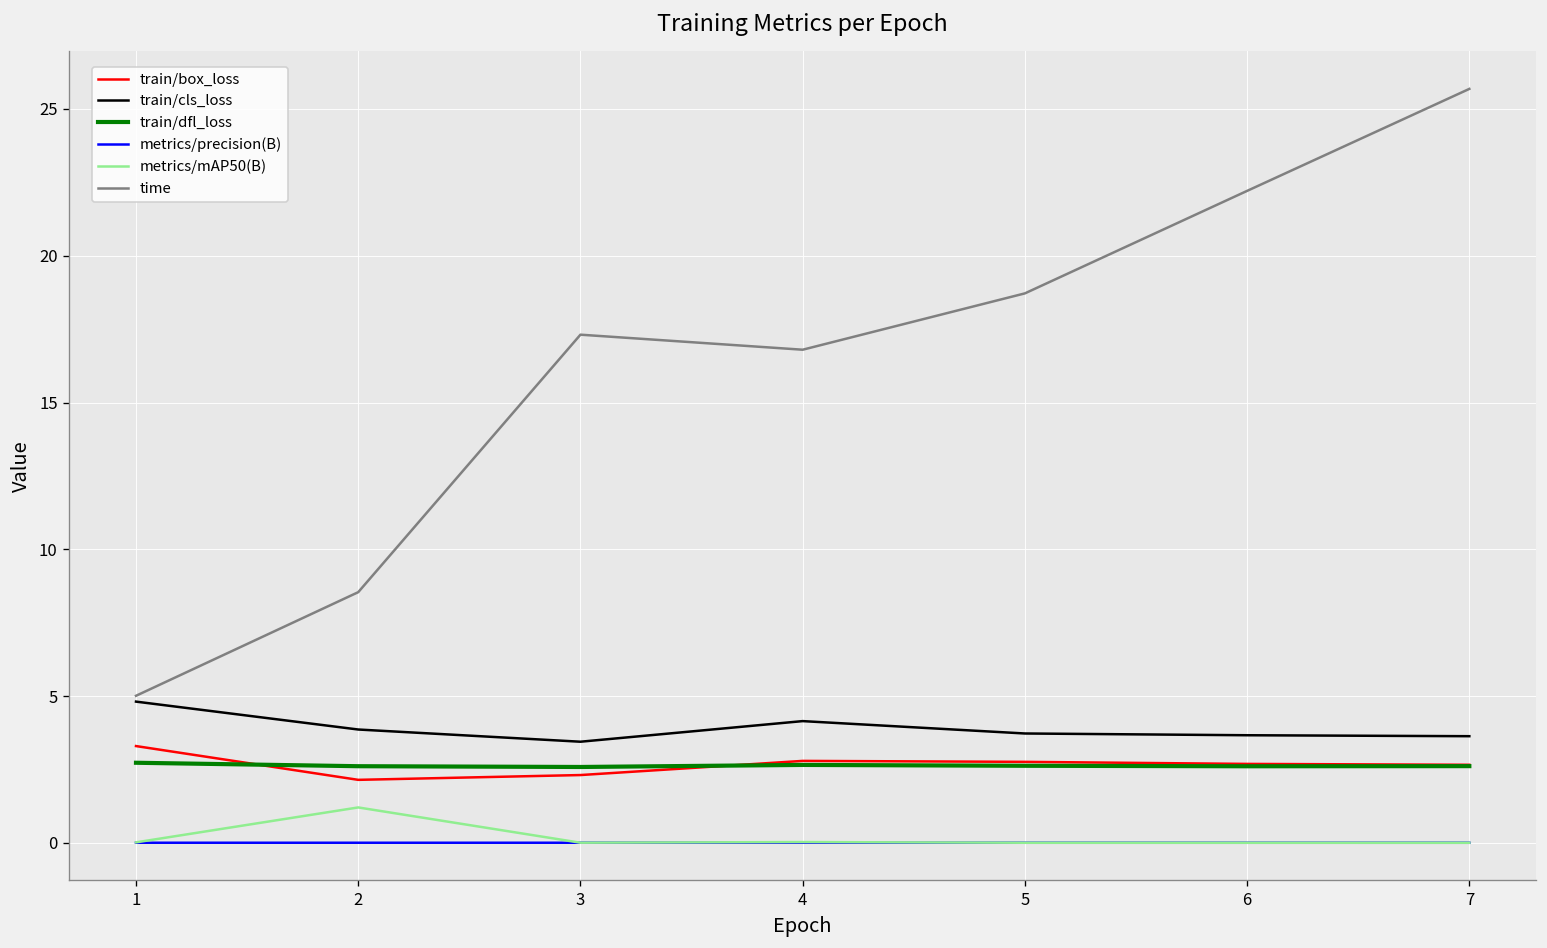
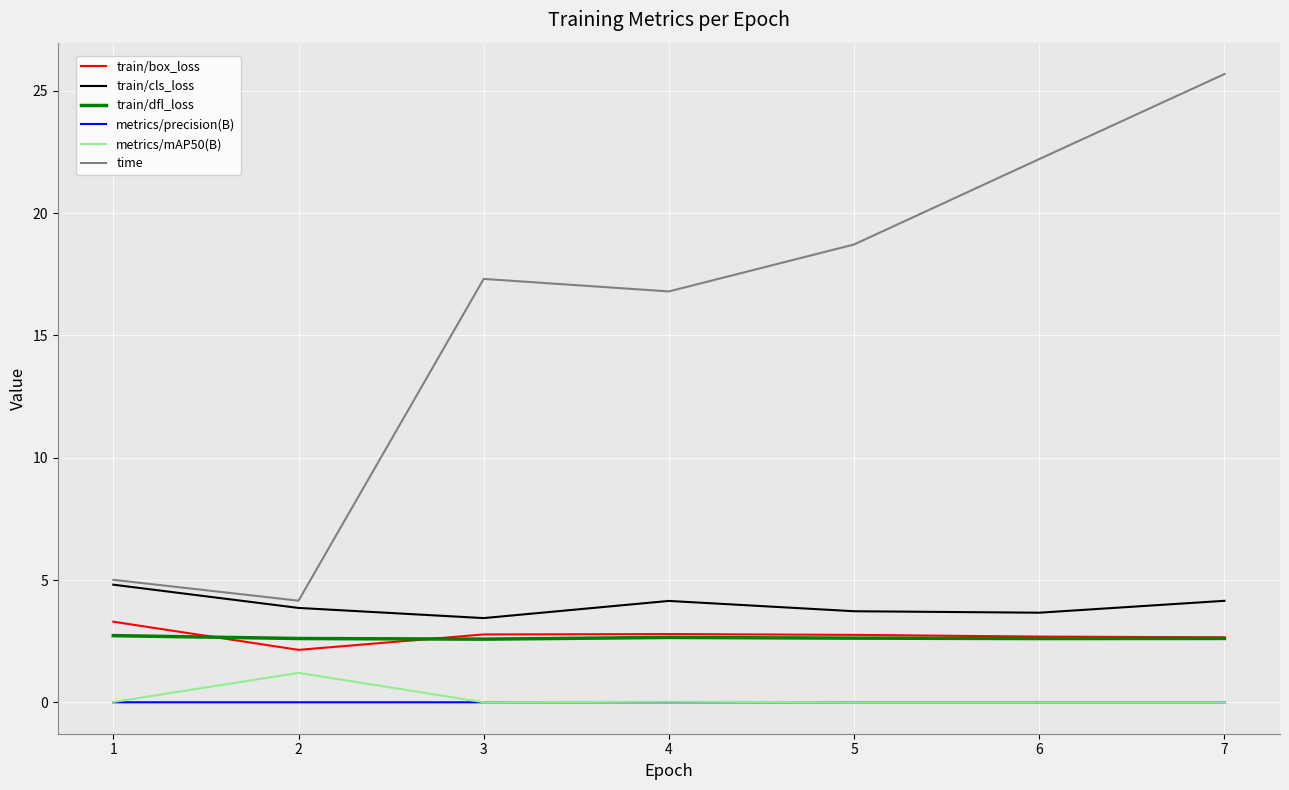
time, 2: 8.5 -> 4.2
train/box_loss, 3: 2.3 -> 2.8
train/cls_loss, 7: 3.6 -> 4.1
